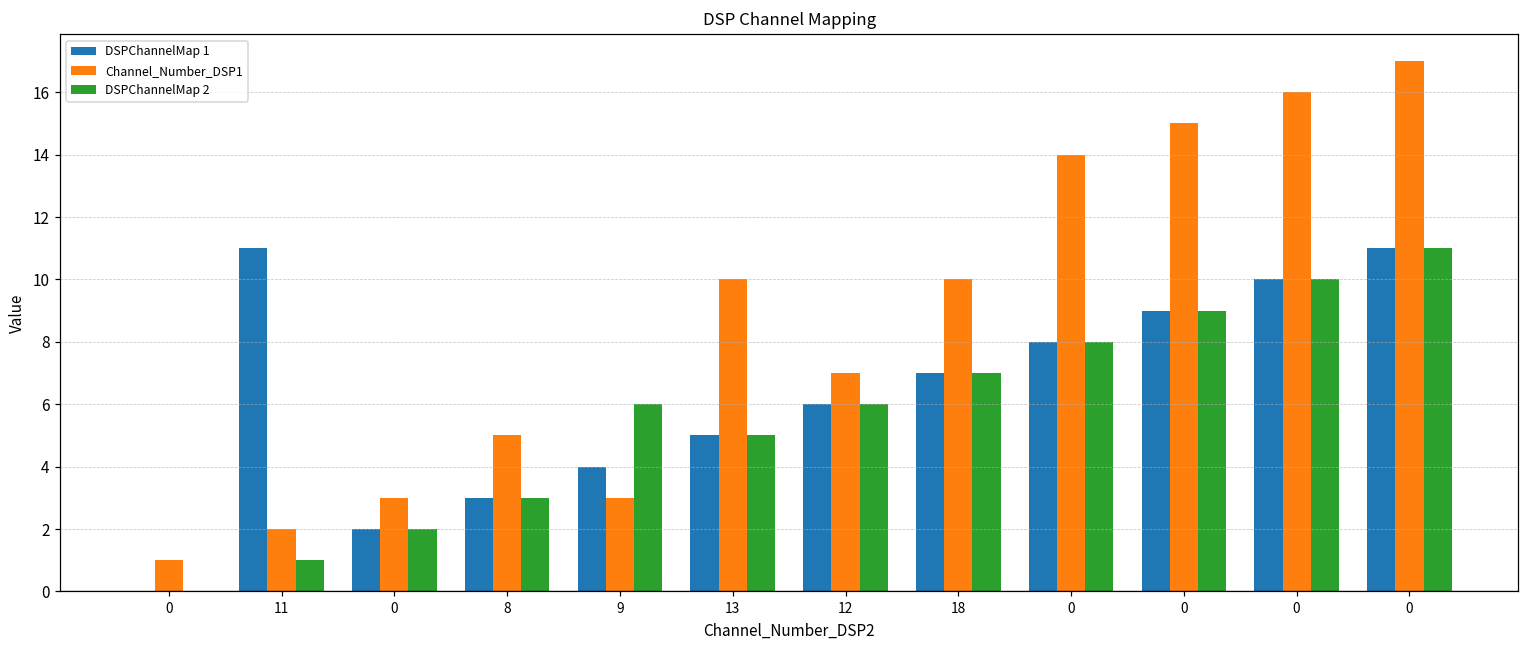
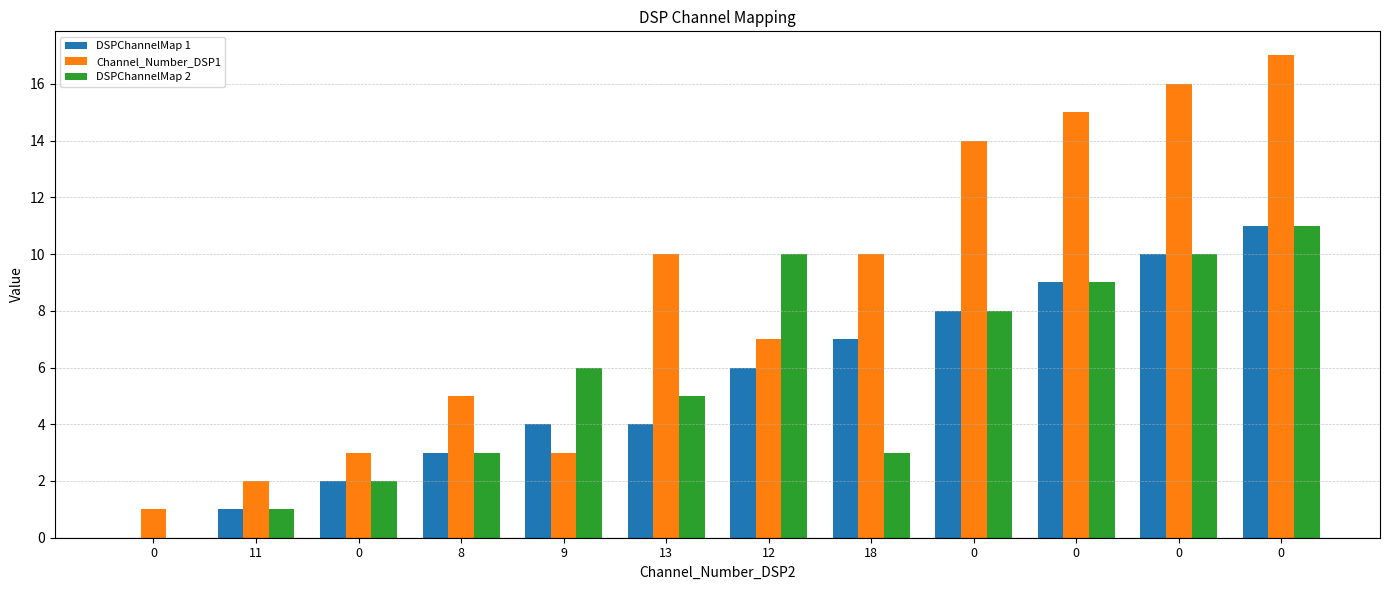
DSPChannelMap 1, 11: 11 -> 1
DSPChannelMap 1, 13: 5 -> 4
DSPChannelMap 2, 12: 6 -> 10
DSPChannelMap 2, 18: 7 -> 3
